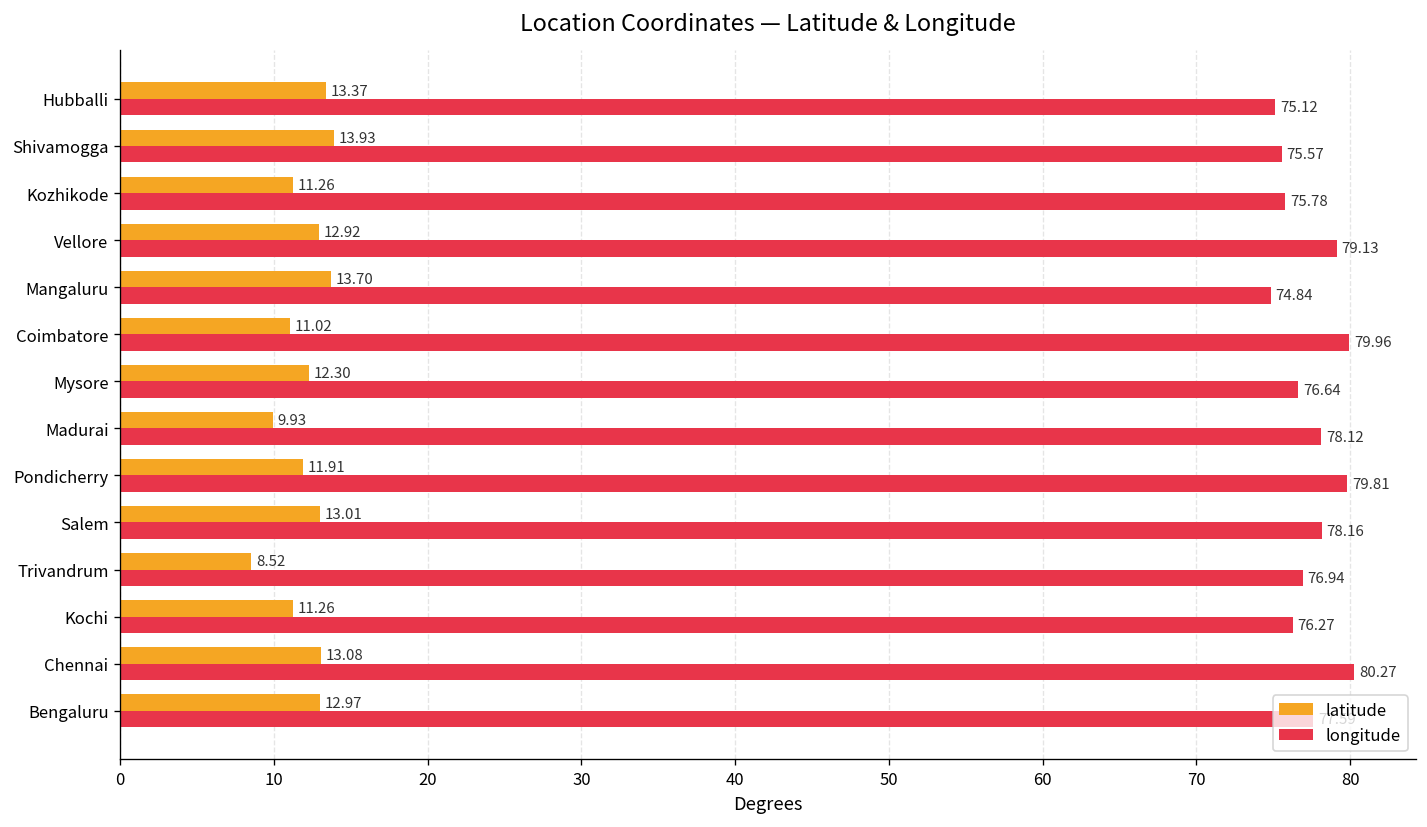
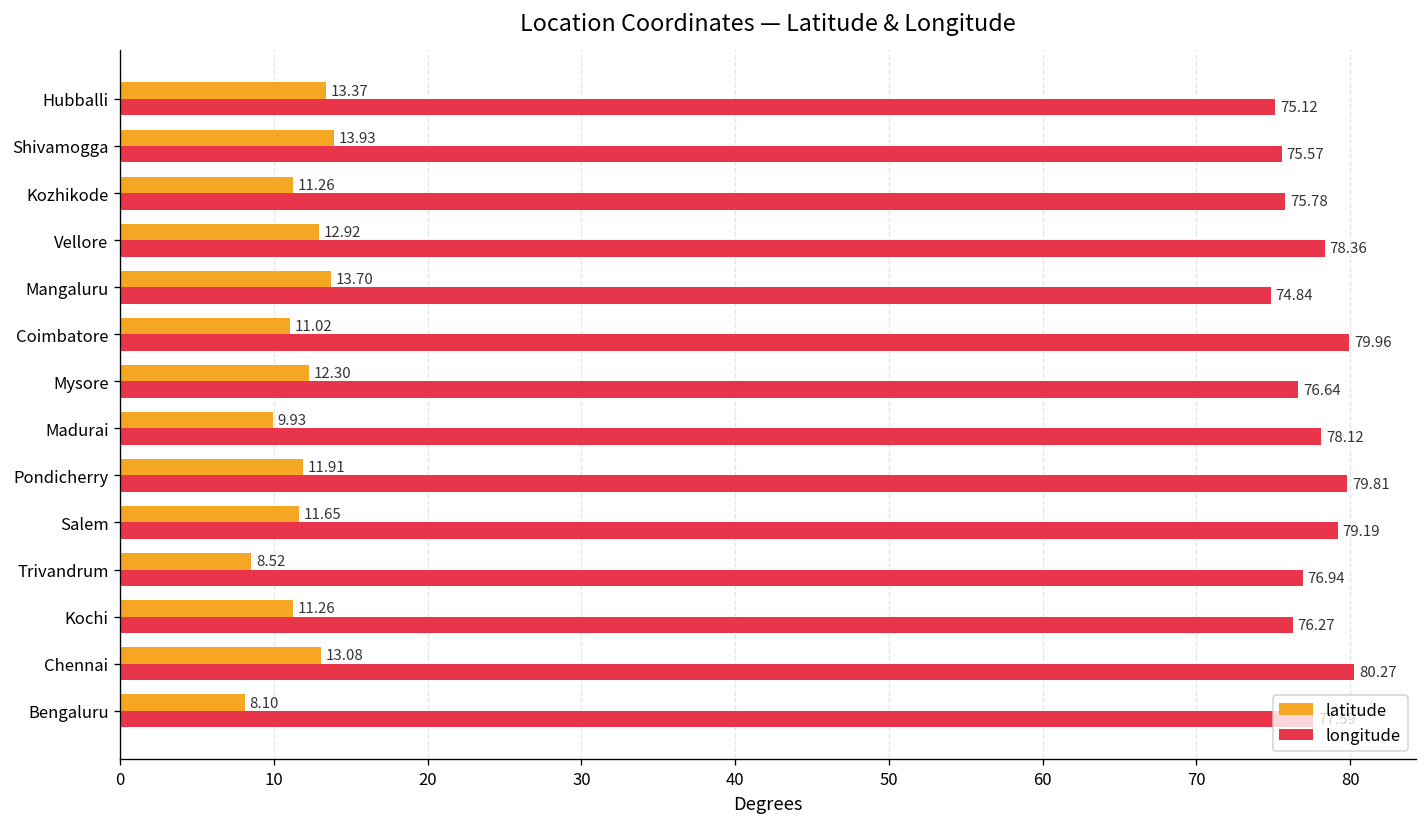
longitude, Vellore: 79.13 -> 78.36
latitude, Salem: 13.01 -> 11.65
longitude, Salem: 78.16 -> 79.19
latitude, Bengaluru: 12.97 -> 8.10
